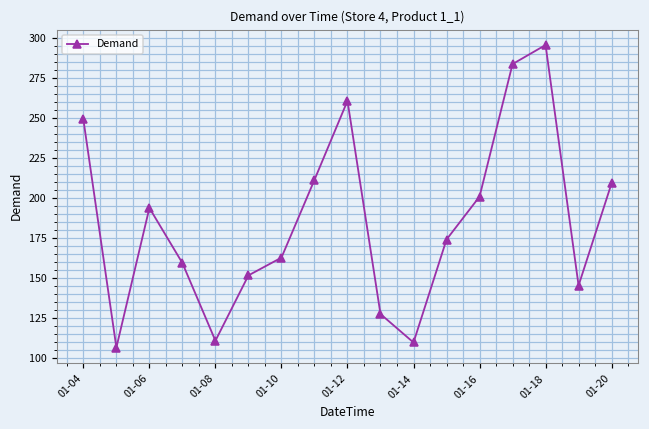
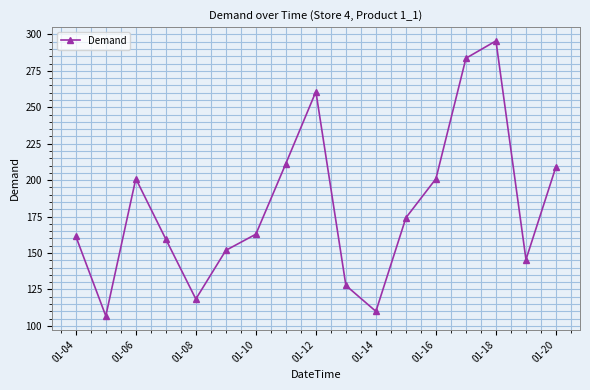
01-04: 249 -> 162
01-06: 194 -> 201
01-08: 111 -> 118
